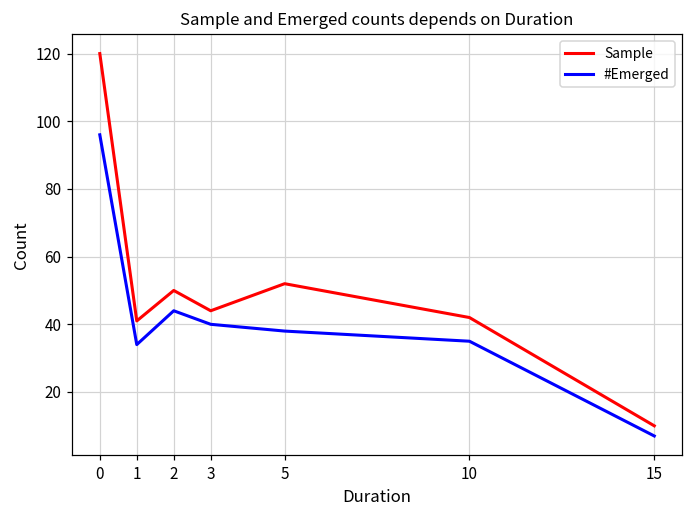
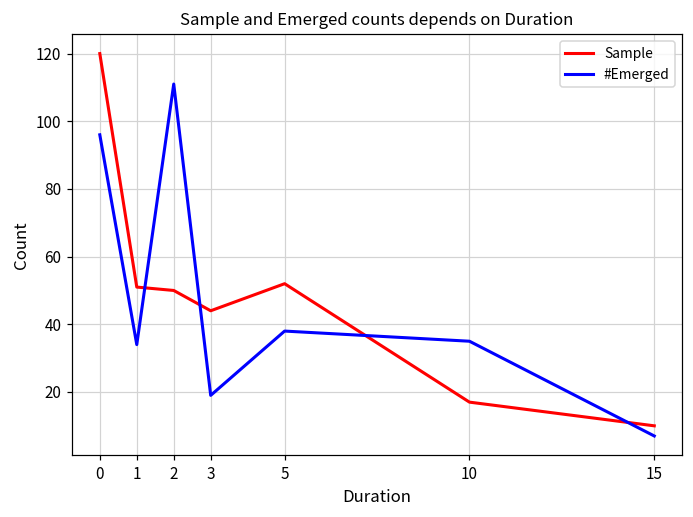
Sample, 1: 41 -> 51
#Emerged, 2: 44 -> 111
#Emerged, 3: 40 -> 19
Sample, 10: 42 -> 17
